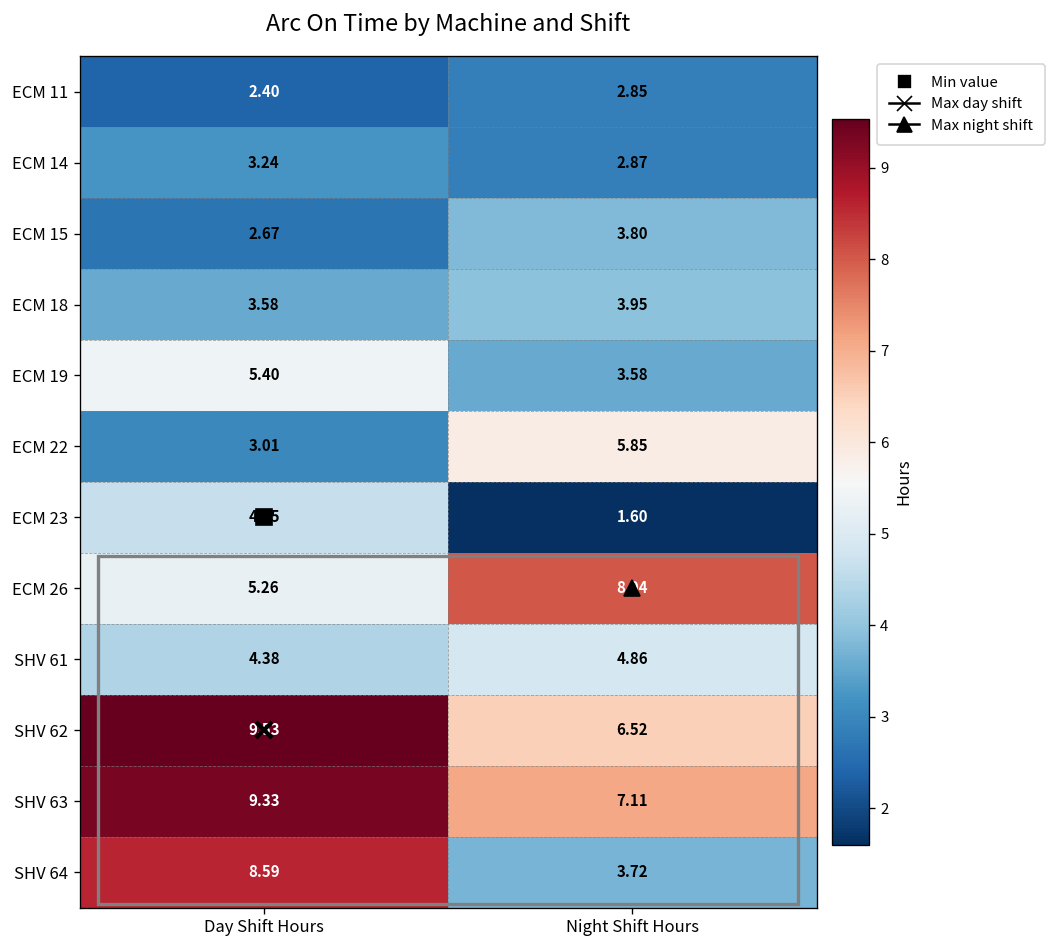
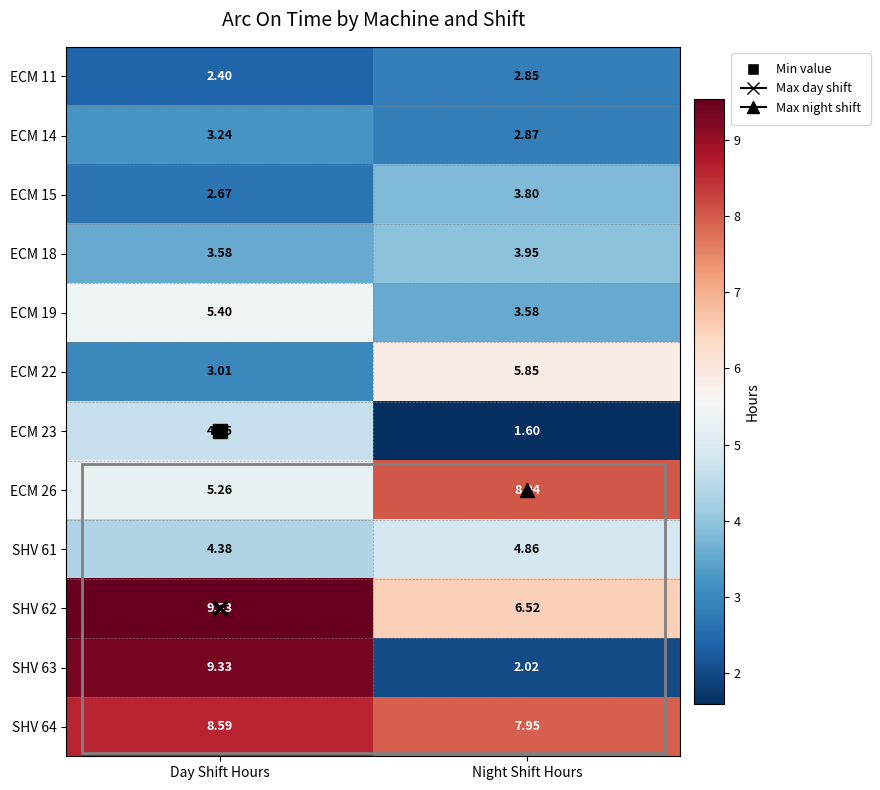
SHV 63, Night Shift Hours: 7.11 -> 2.02
SHV 64, Night Shift Hours: 3.72 -> 7.95
